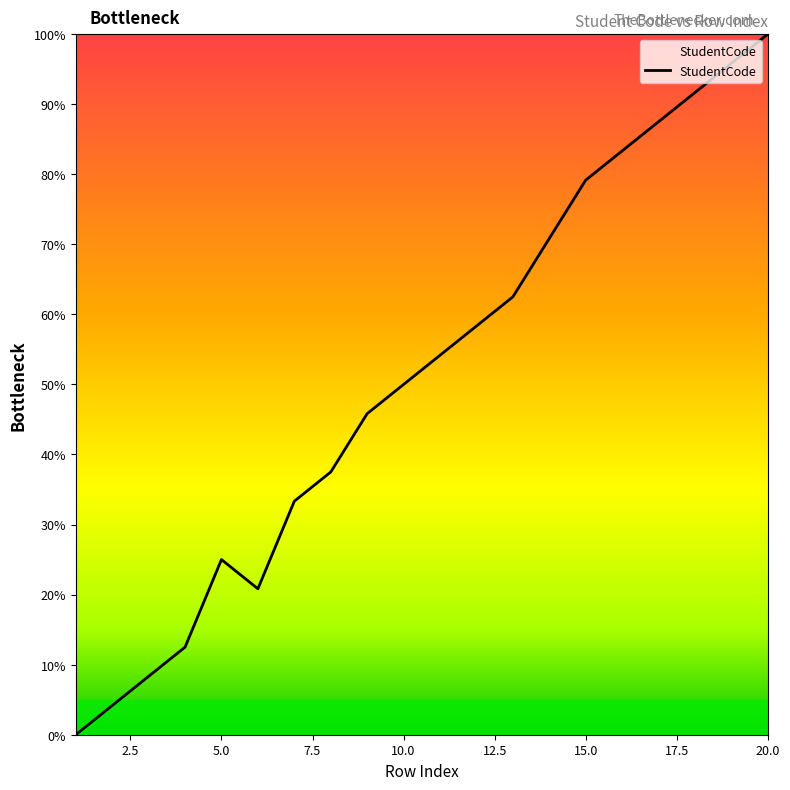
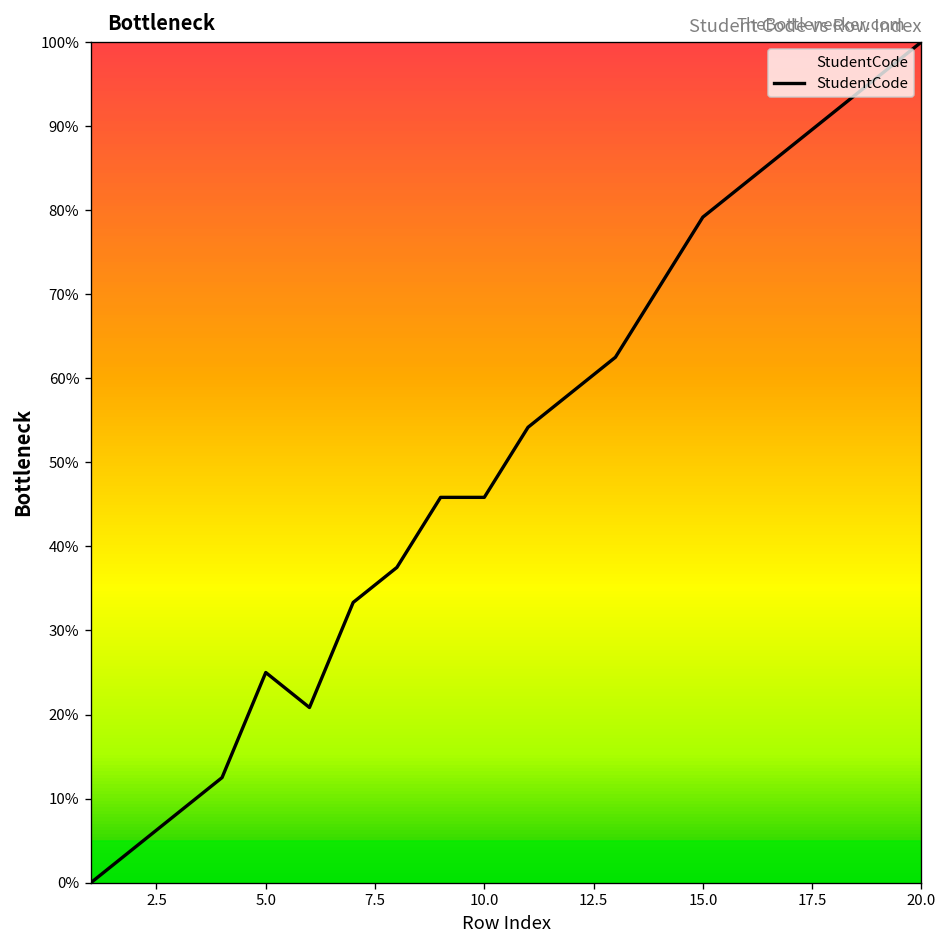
10.0: 50% -> 46%
